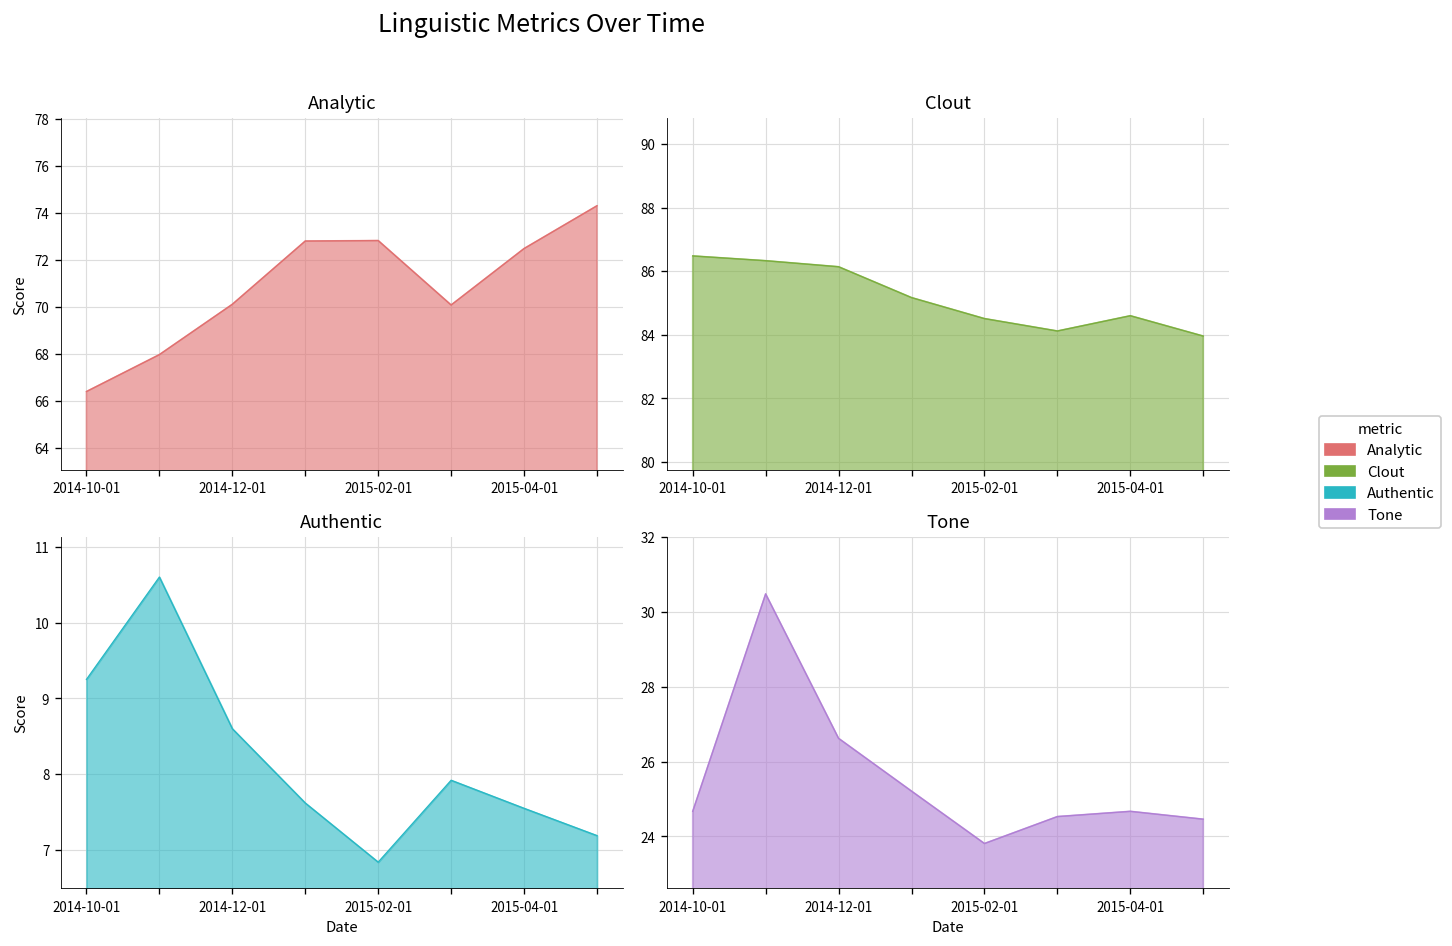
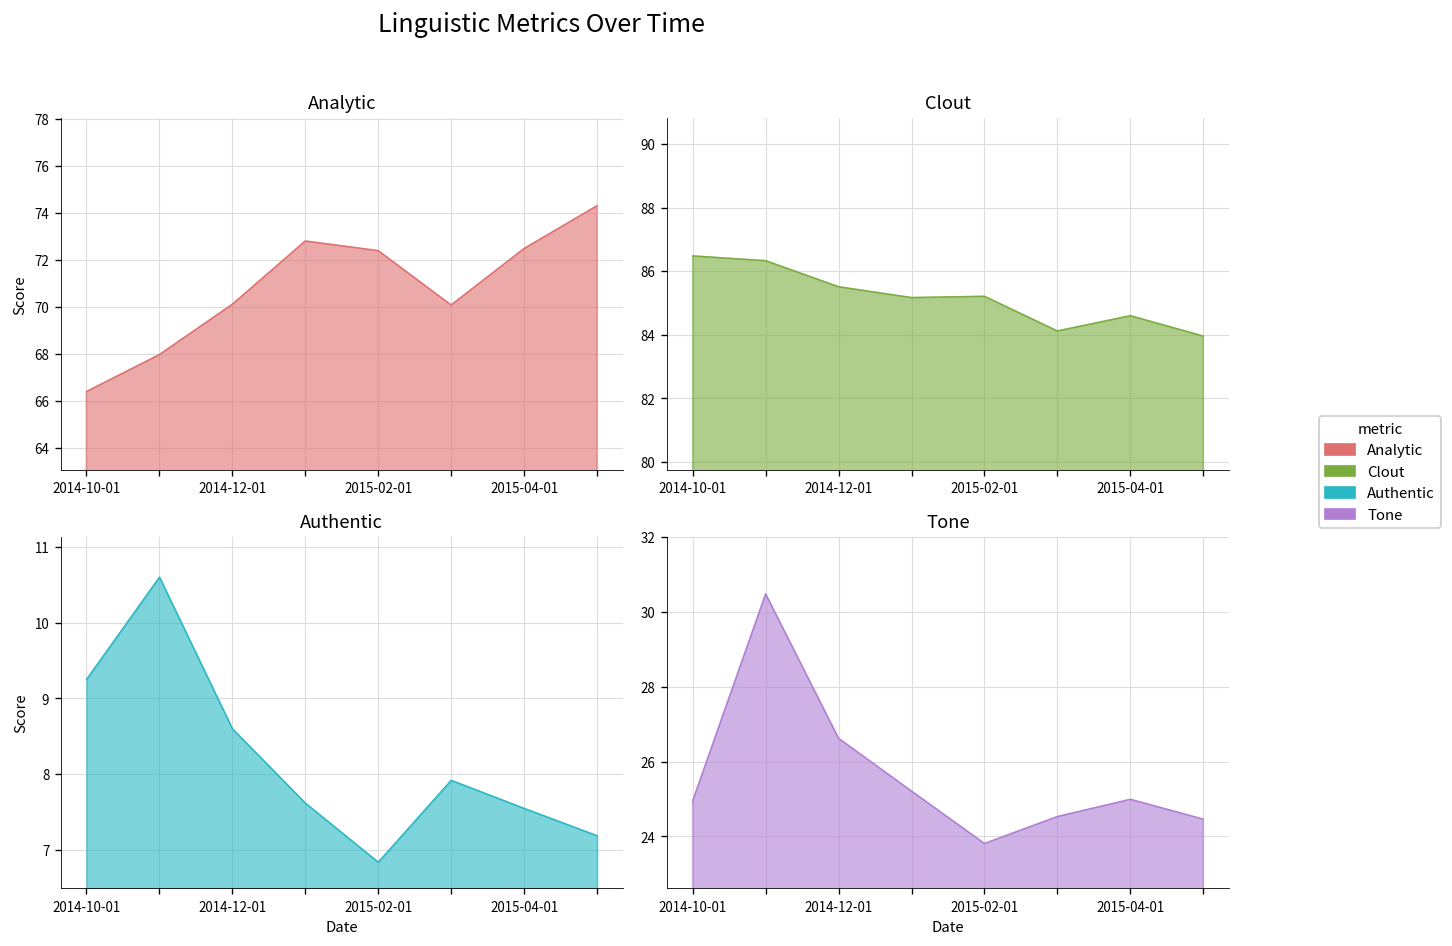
Analytic, 2015-02-01: 72.8 -> 72.4
Clout, 2014-12-01: 86.1 -> 85.5
Clout, 2015-02-01: 84.5 -> 85.2
Tone, 2014-10-01: 24.7 -> 25.0
Tone, 2015-04-01: 24.7 -> 25.0
